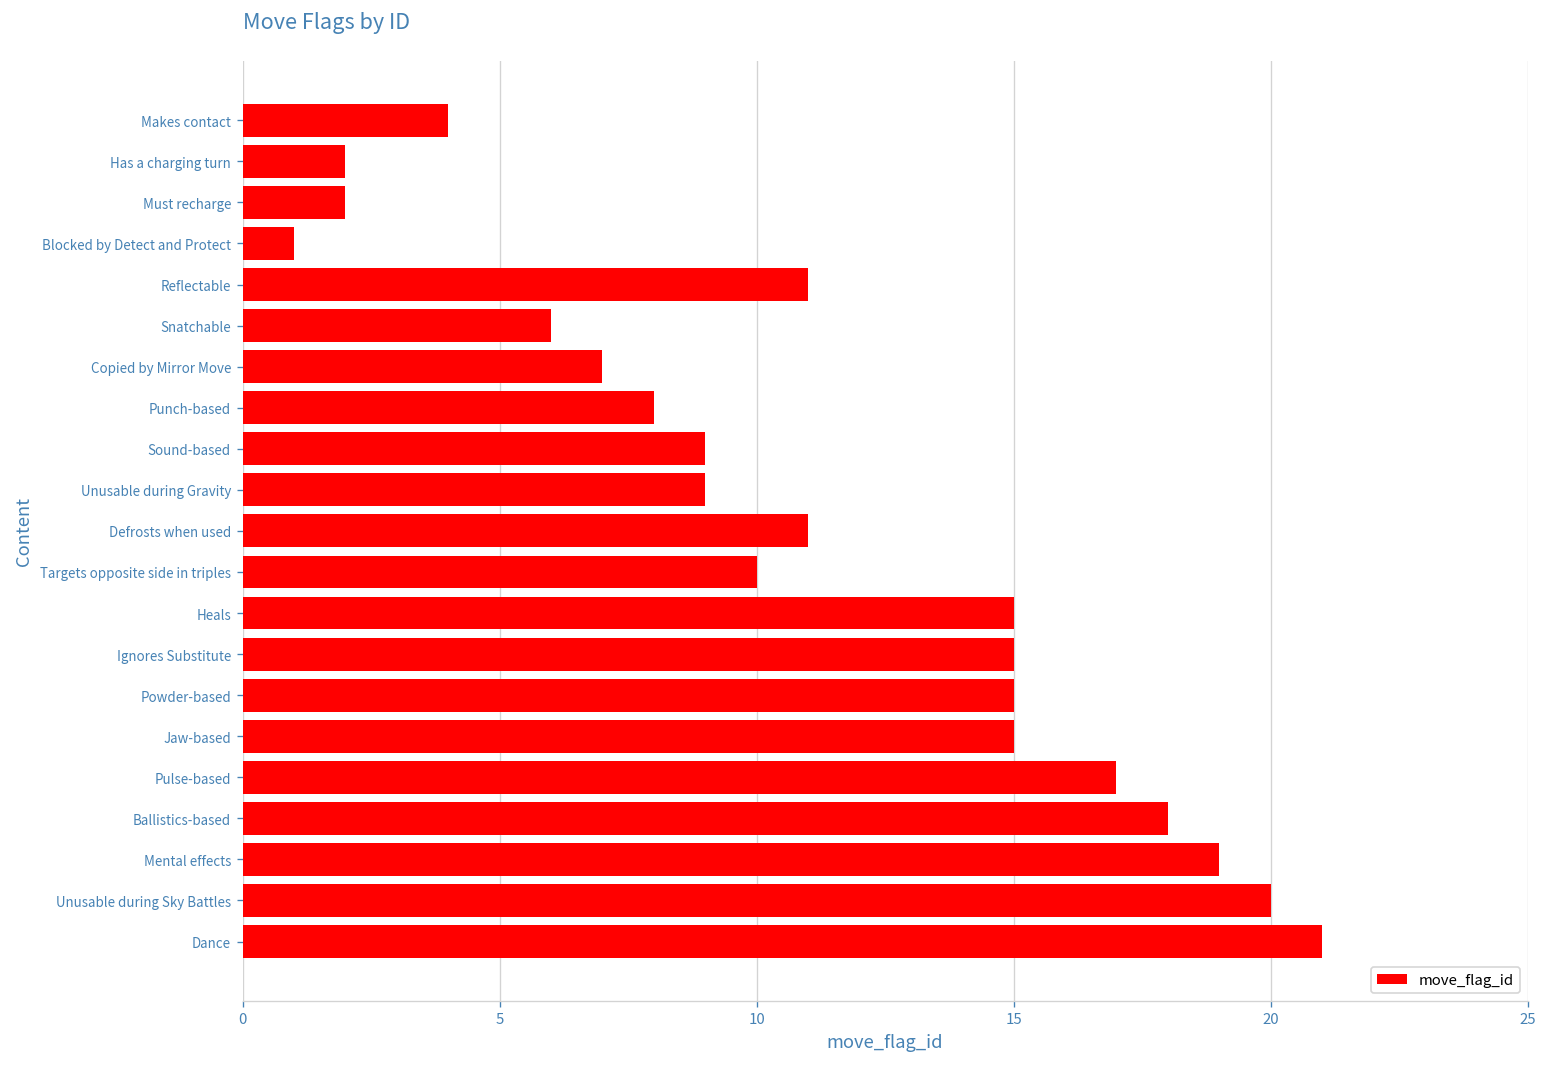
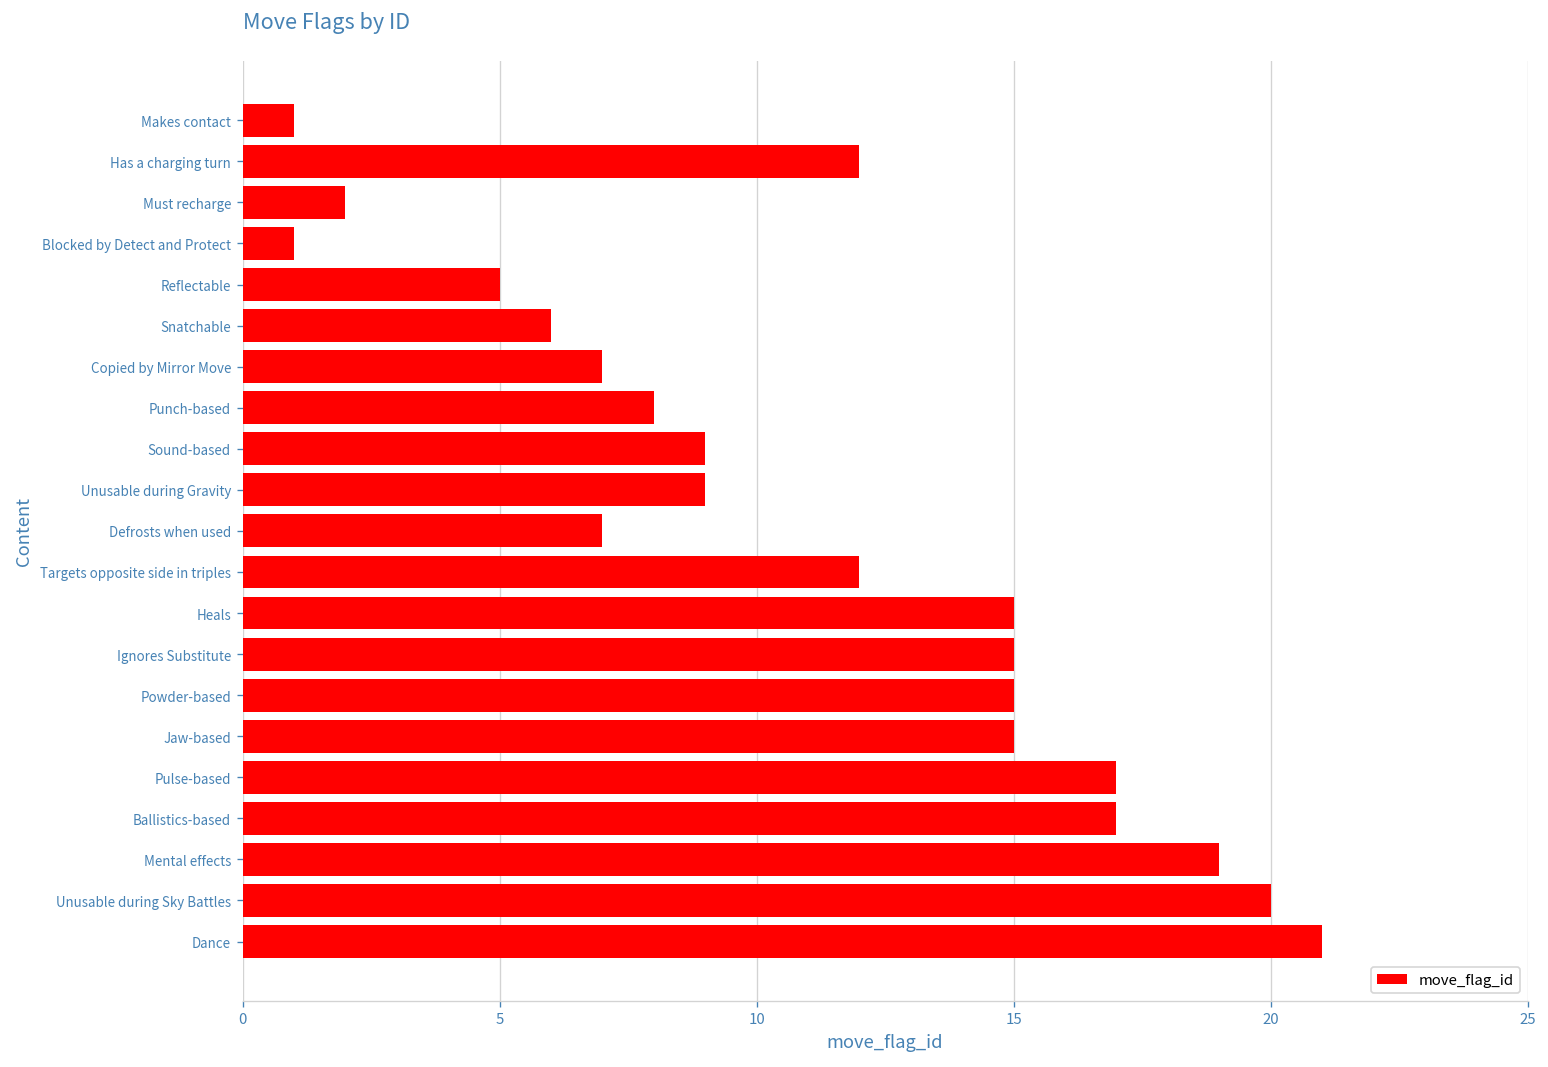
Makes contact: 4 -> 1
Has a charging turn: 2 -> 12
Reflectable: 11 -> 5
Defrosts when used: 11 -> 7
Targets opposite side in triples: 10 -> 12
Ballistics-based: 18 -> 17
